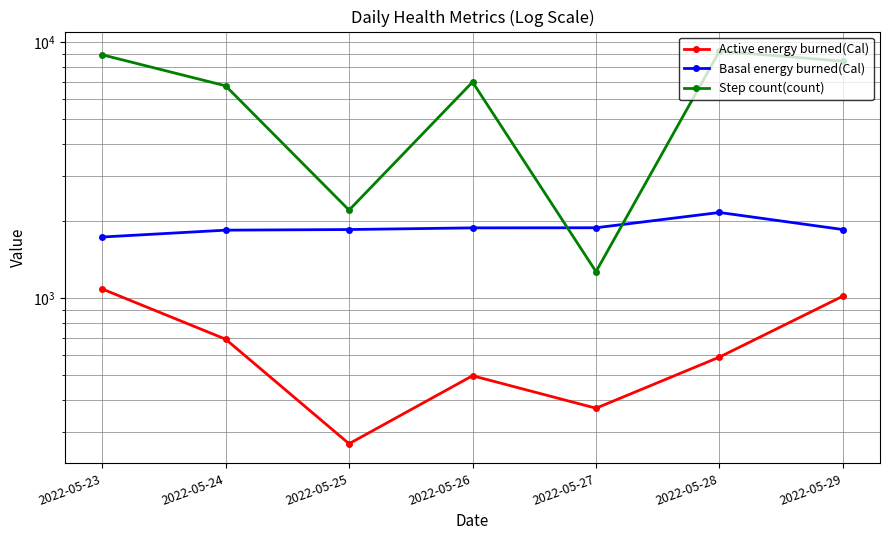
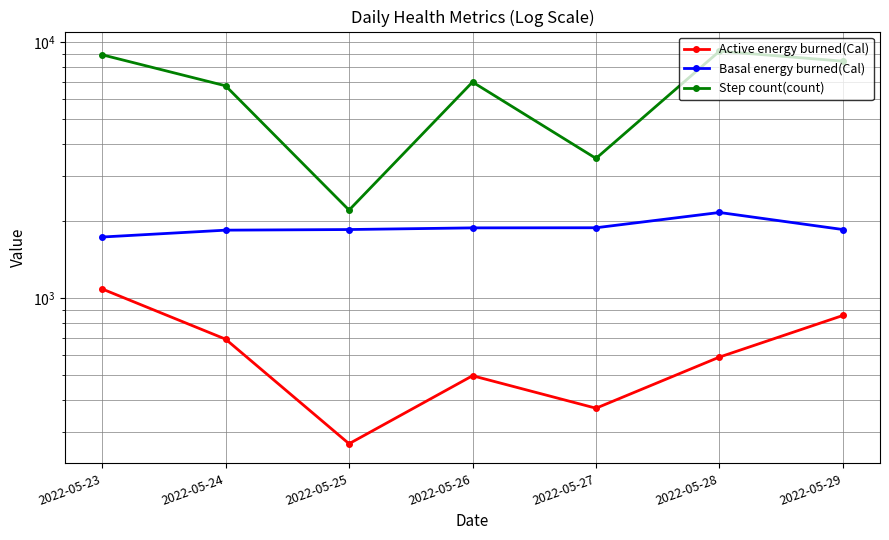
Step count(count), 2022-05-27: 1300 -> 3500
Active energy burned(Cal), 2022-05-29: 1020 -> 860
